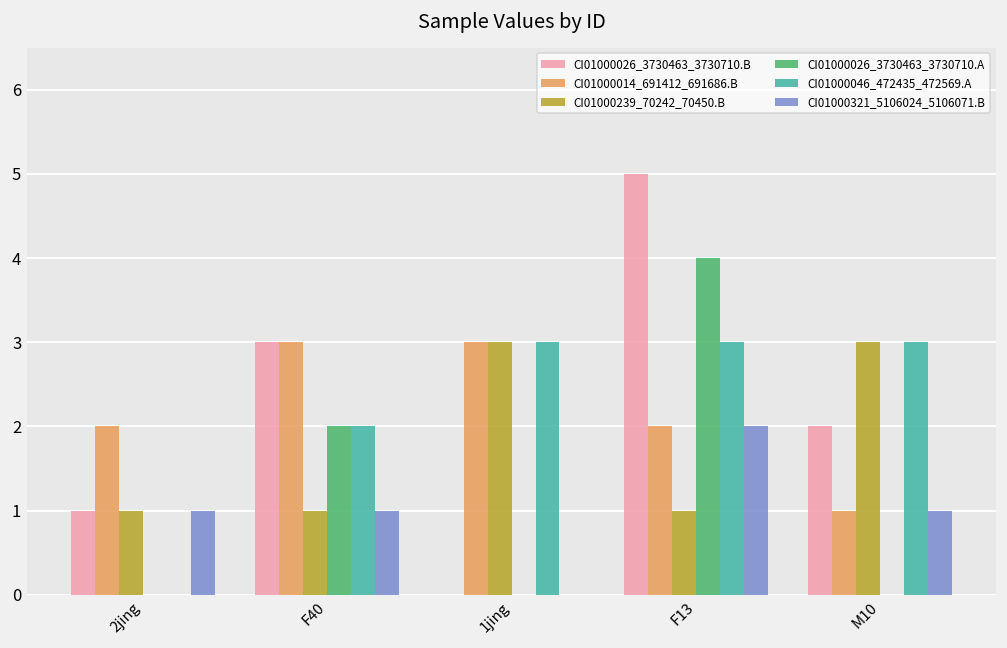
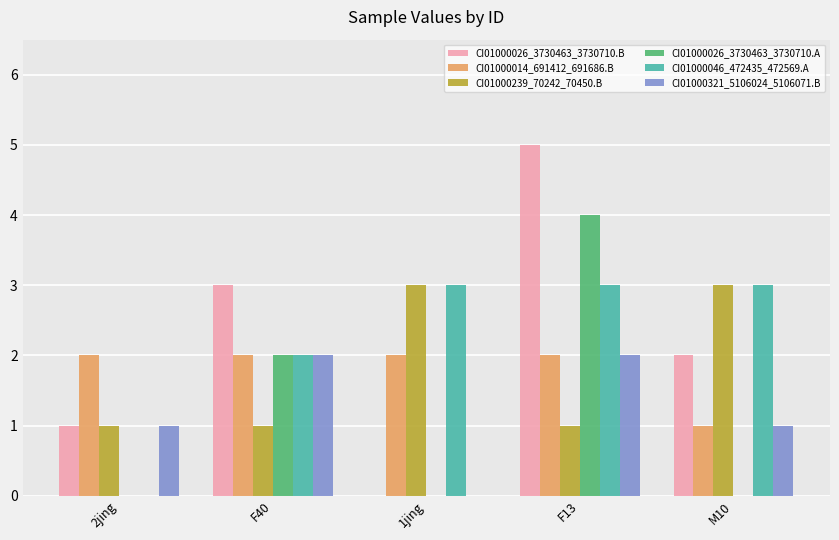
CI01000014_691412_691686.B, F40: 3 -> 2
CI01000321_5106024_5106071.B, F40: 1 -> 2
CI01000014_691412_691686.B, 1jing: 3 -> 2
